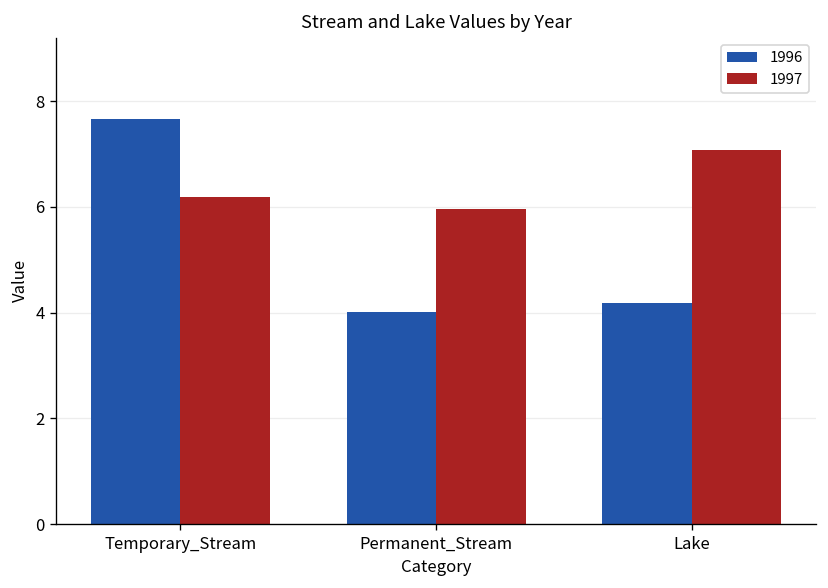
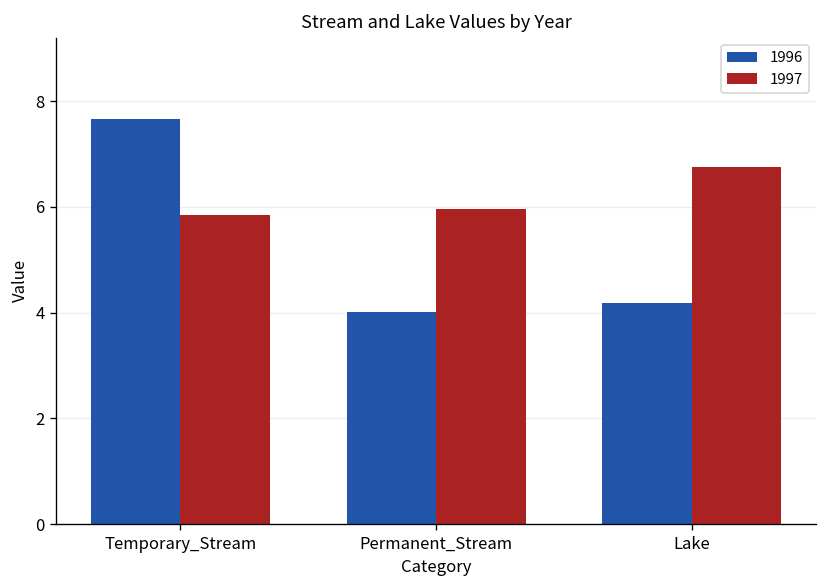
1997, Temporary_Stream: 6.2 -> 5.8
1997, Lake: 7.1 -> 6.8
